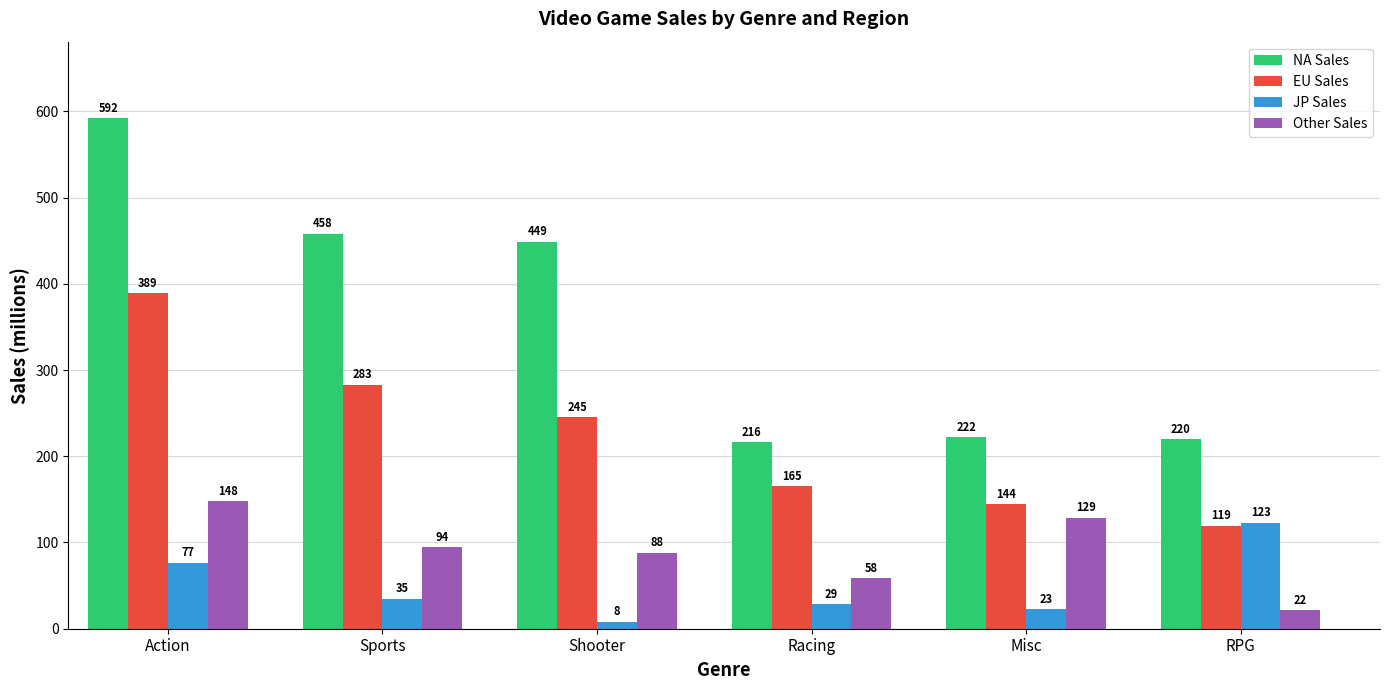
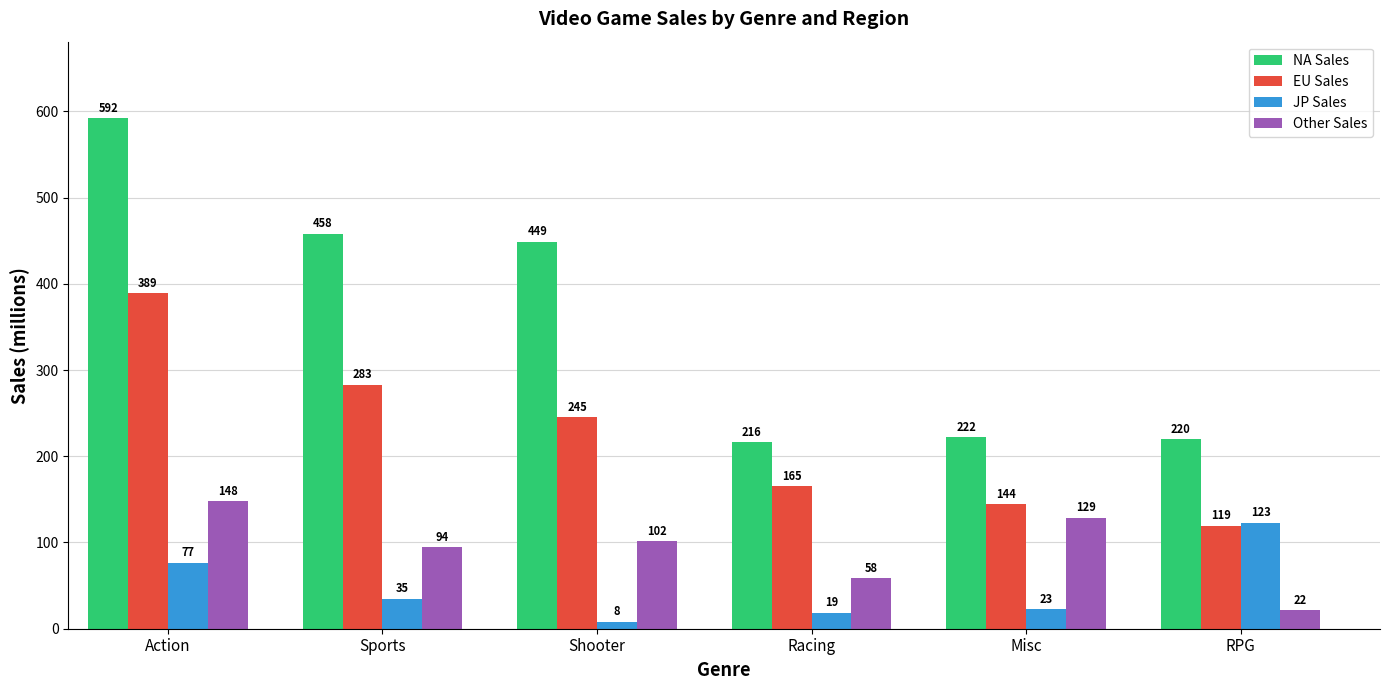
Other Sales, Shooter: 88 -> 102
JP Sales, Racing: 29 -> 19
